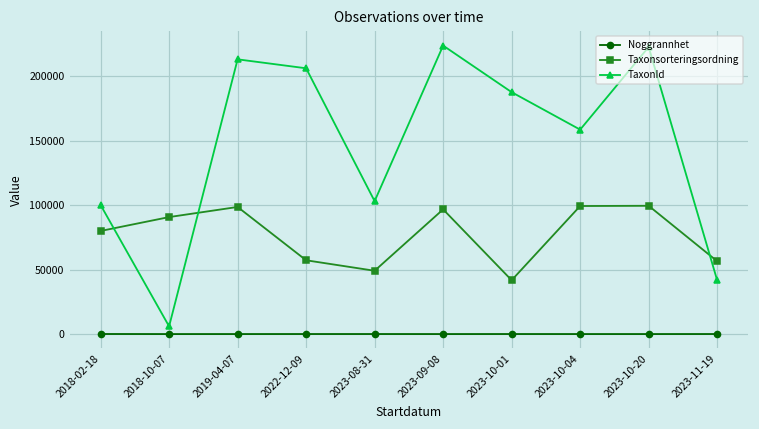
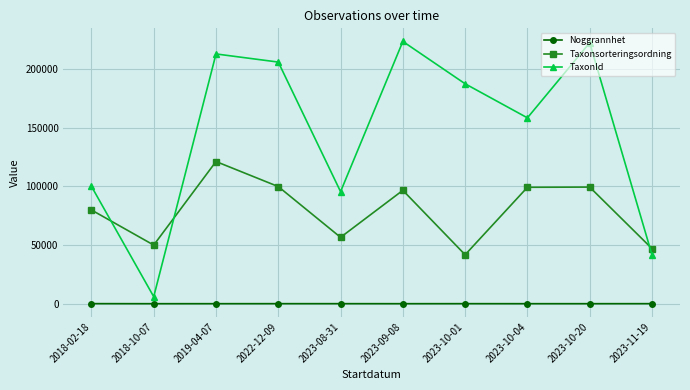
Taxonsorteringsordning, 2018-10-07: 91000 -> 50000
Taxonsorteringsordning, 2019-04-07: 99000 -> 121000
Taxonsorteringsordning, 2022-12-09: 57000 -> 100000
Taxonsorteringsordning, 2023-08-31: 49000 -> 57000
TaxonId, 2023-08-31: 103000 -> 96000
Taxonsorteringsordning, 2023-11-19: 56000 -> 47000
